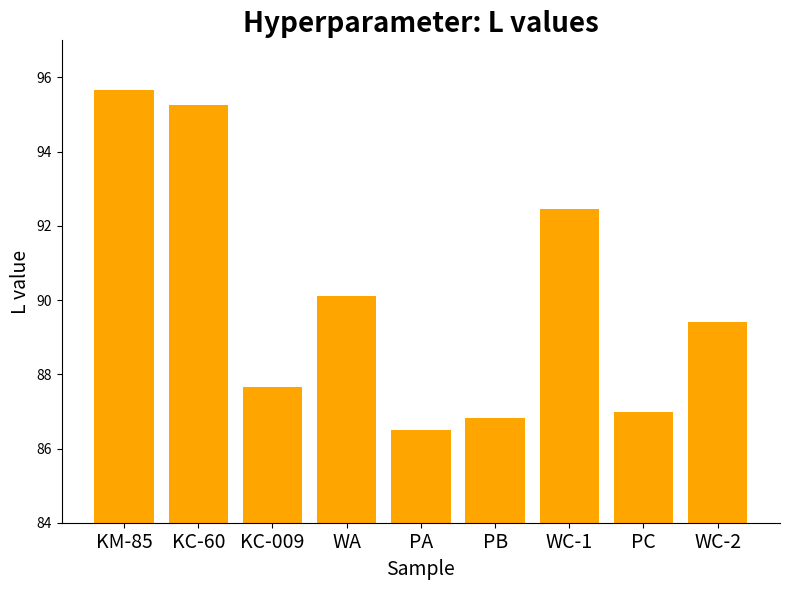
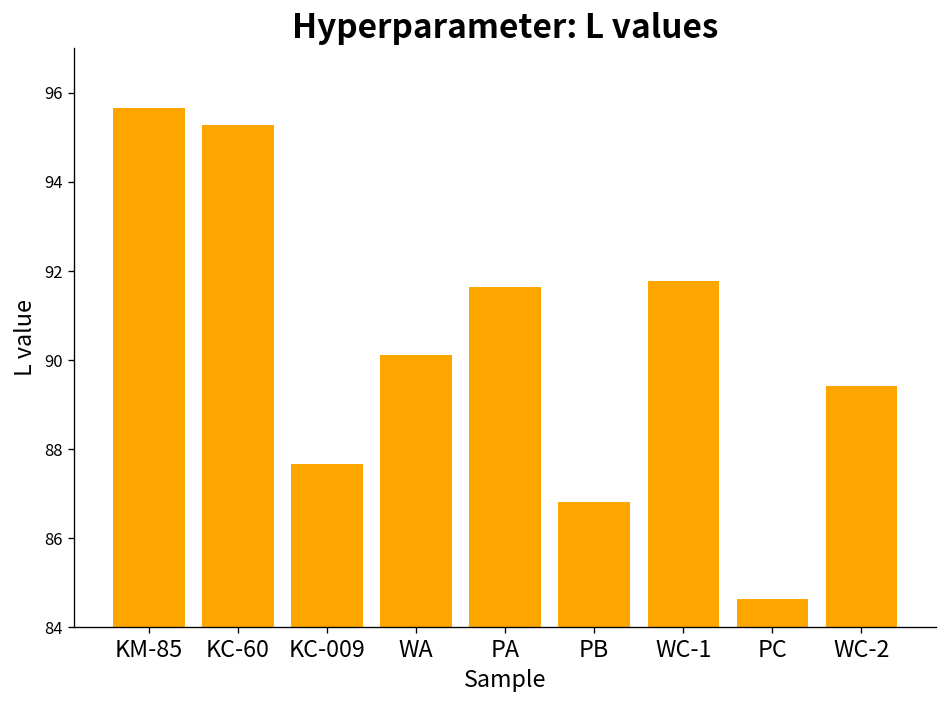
PA: 86.5 -> 91.7
WC-1: 92.5 -> 91.8
PC: 87.0 -> 84.6
